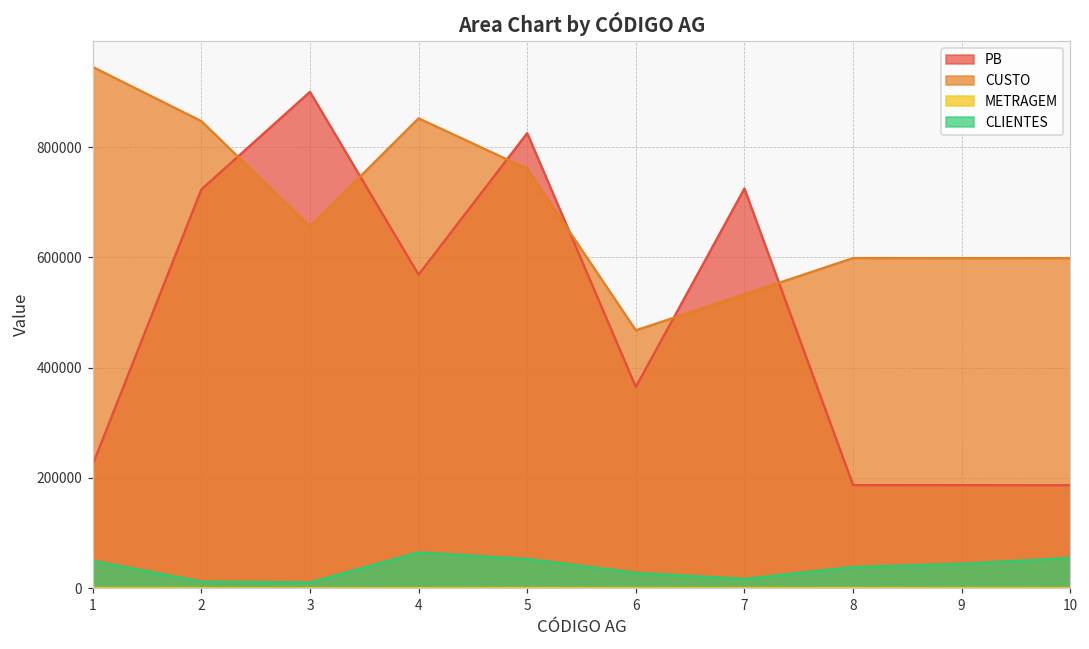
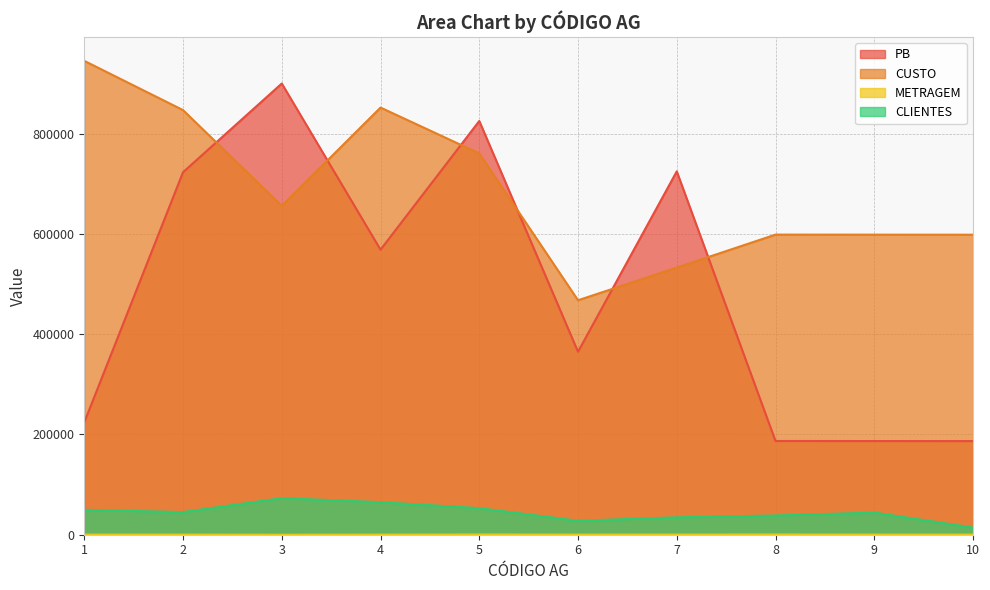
CLIENTES, 2: 10000 -> 50000
CLIENTES, 3: 10000 -> 70000
CLIENTES, 7: 20000 -> 30000
CLIENTES, 10: 50000 -> 10000
